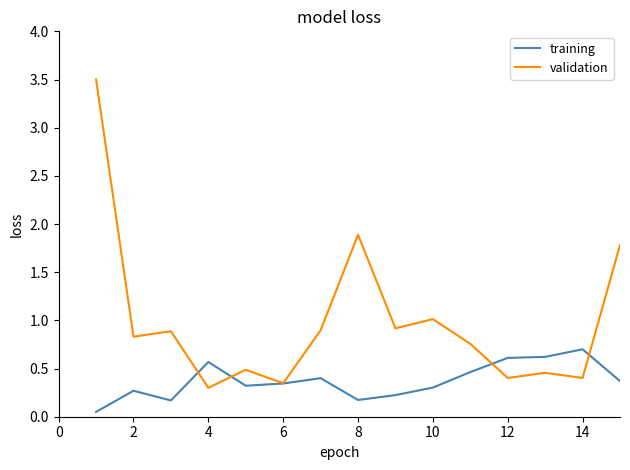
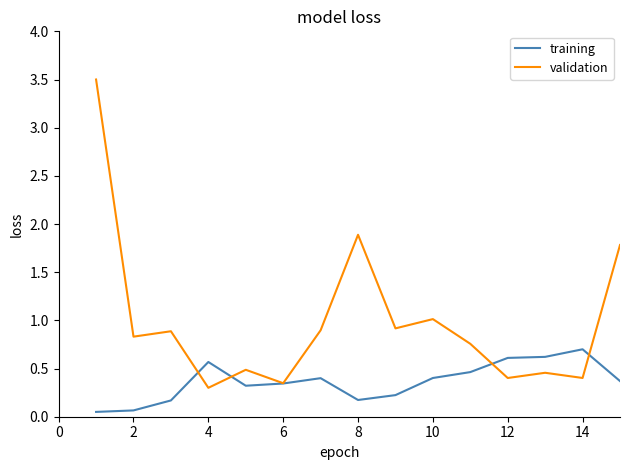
training, 2: 0.3 -> 0.1
training, 10: 0.3 -> 0.4
